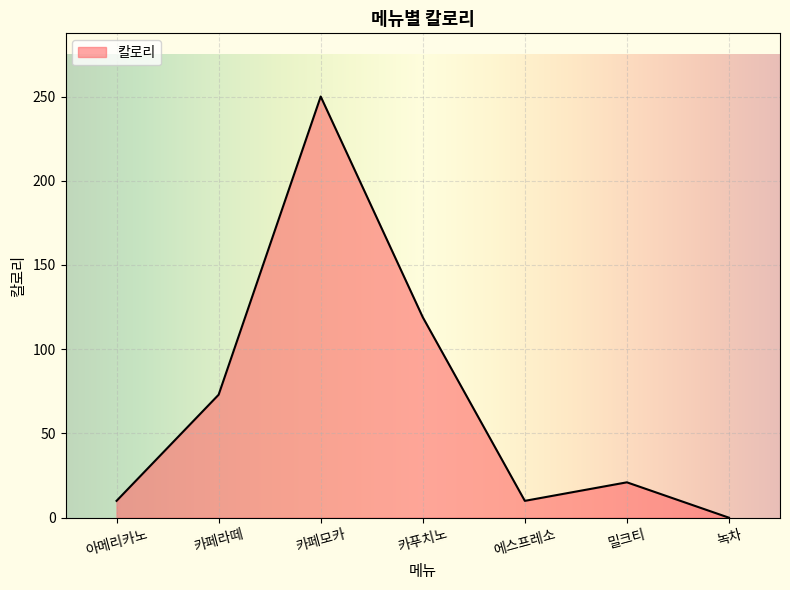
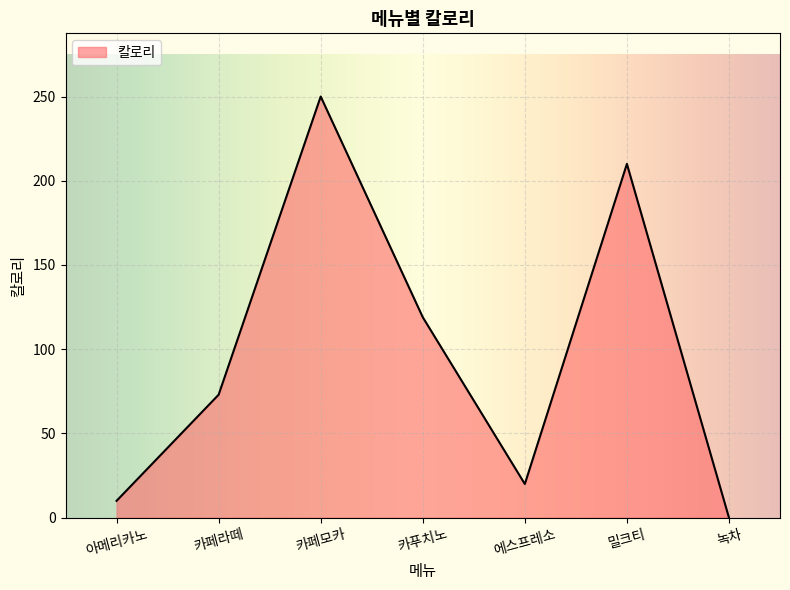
에스프레소: 10 -> 20
밀크티: 21 -> 210
